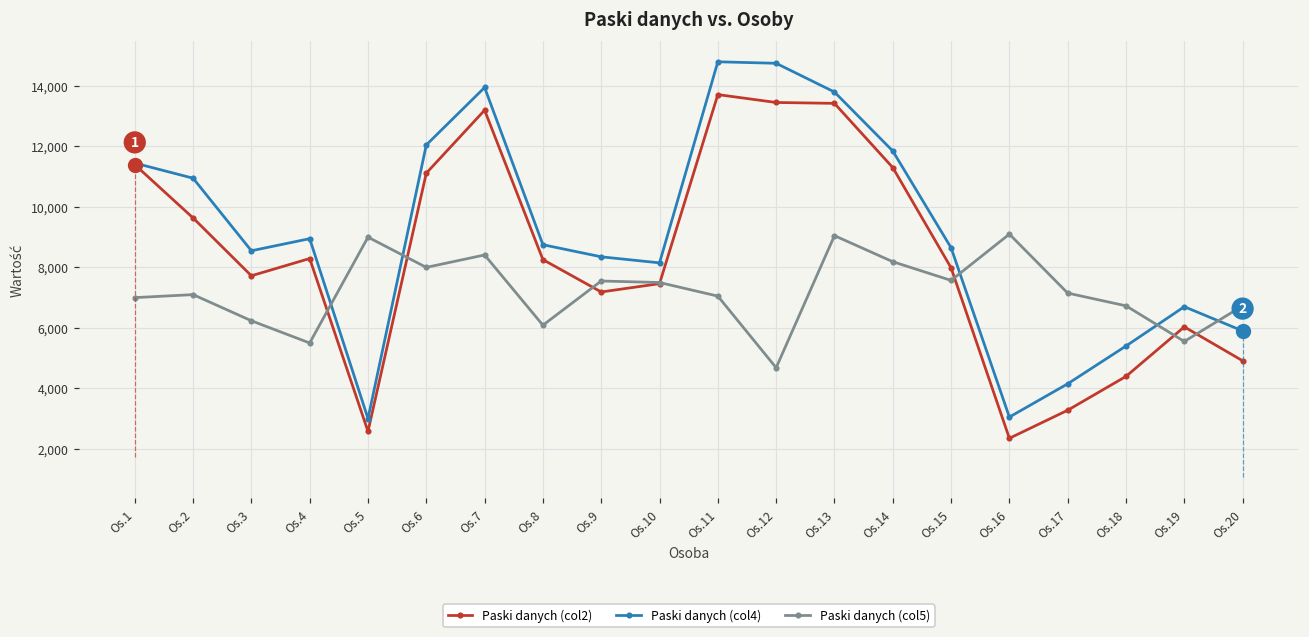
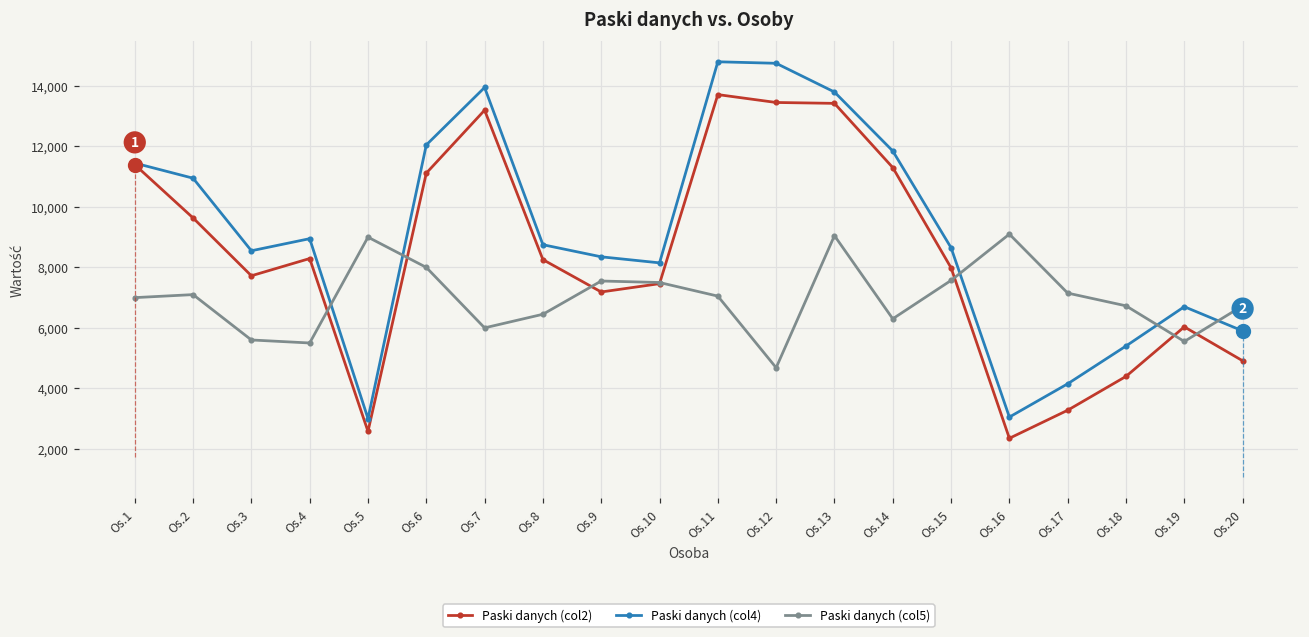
Paski danych (col5), Os.3: 6,200 -> 5,600
Paski danych (col5), Os.7: 8,400 -> 6,000
Paski danych (col5), Os.8: 6,100 -> 6,500
Paski danych (col5), Os.14: 8,200 -> 6,300
